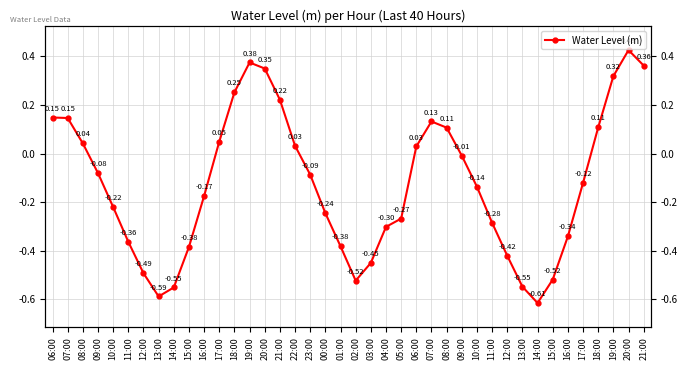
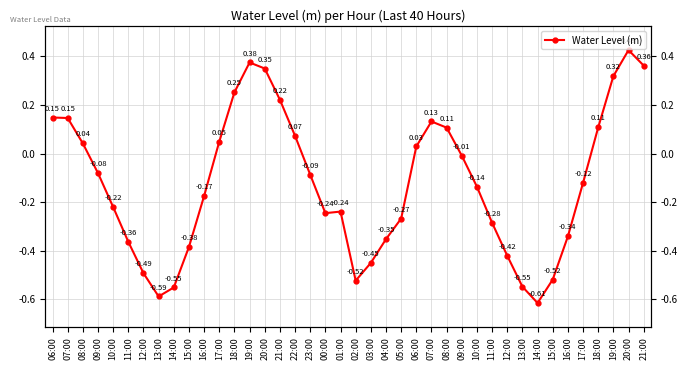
22:00: 0.03 -> 0.07
01:00: -0.38 -> -0.24
04:00: -0.30 -> -0.35
